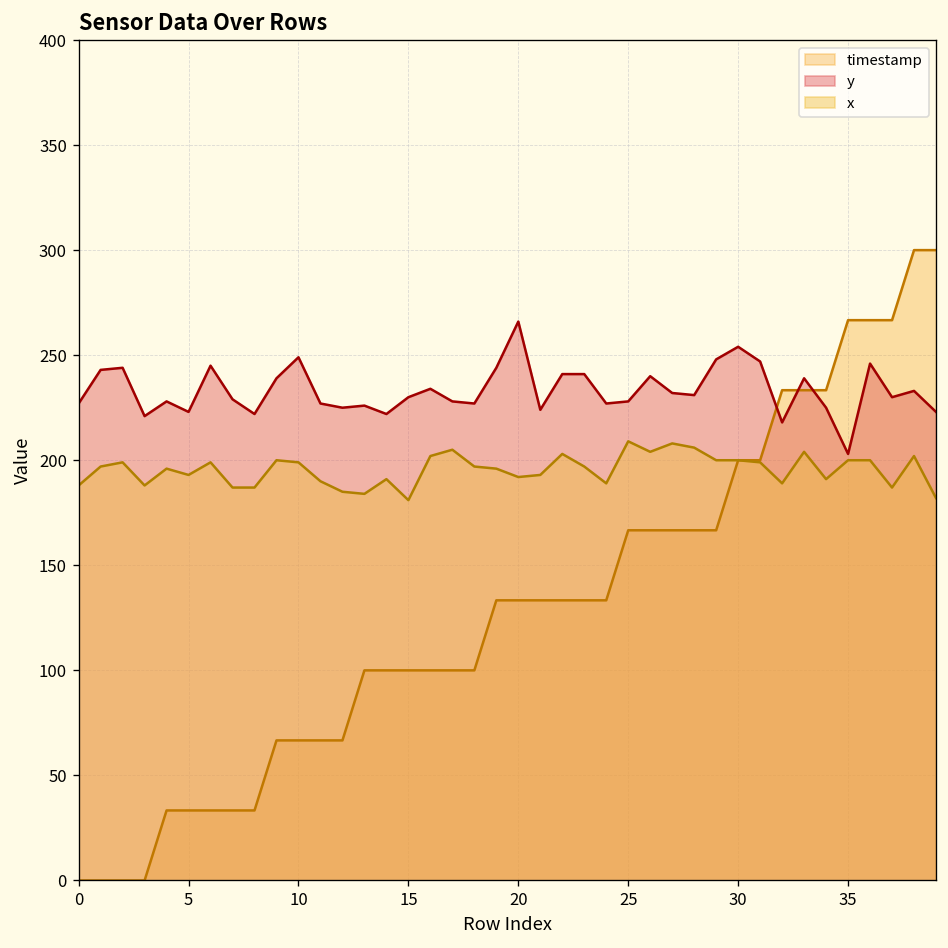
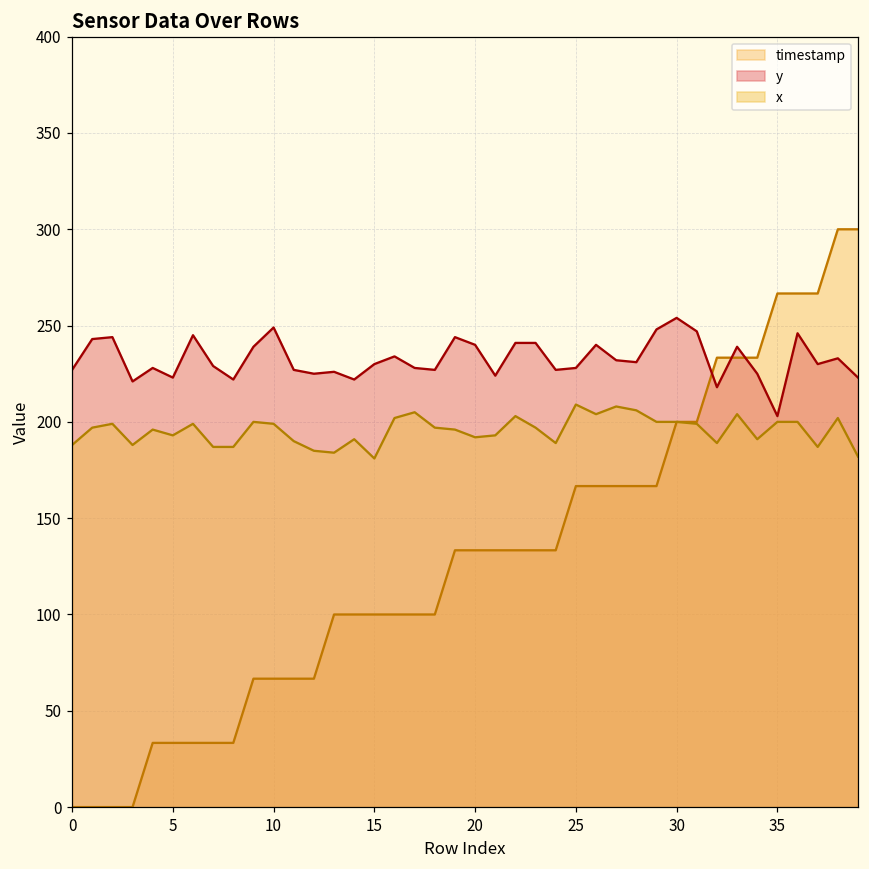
y, 20: 266 -> 240
